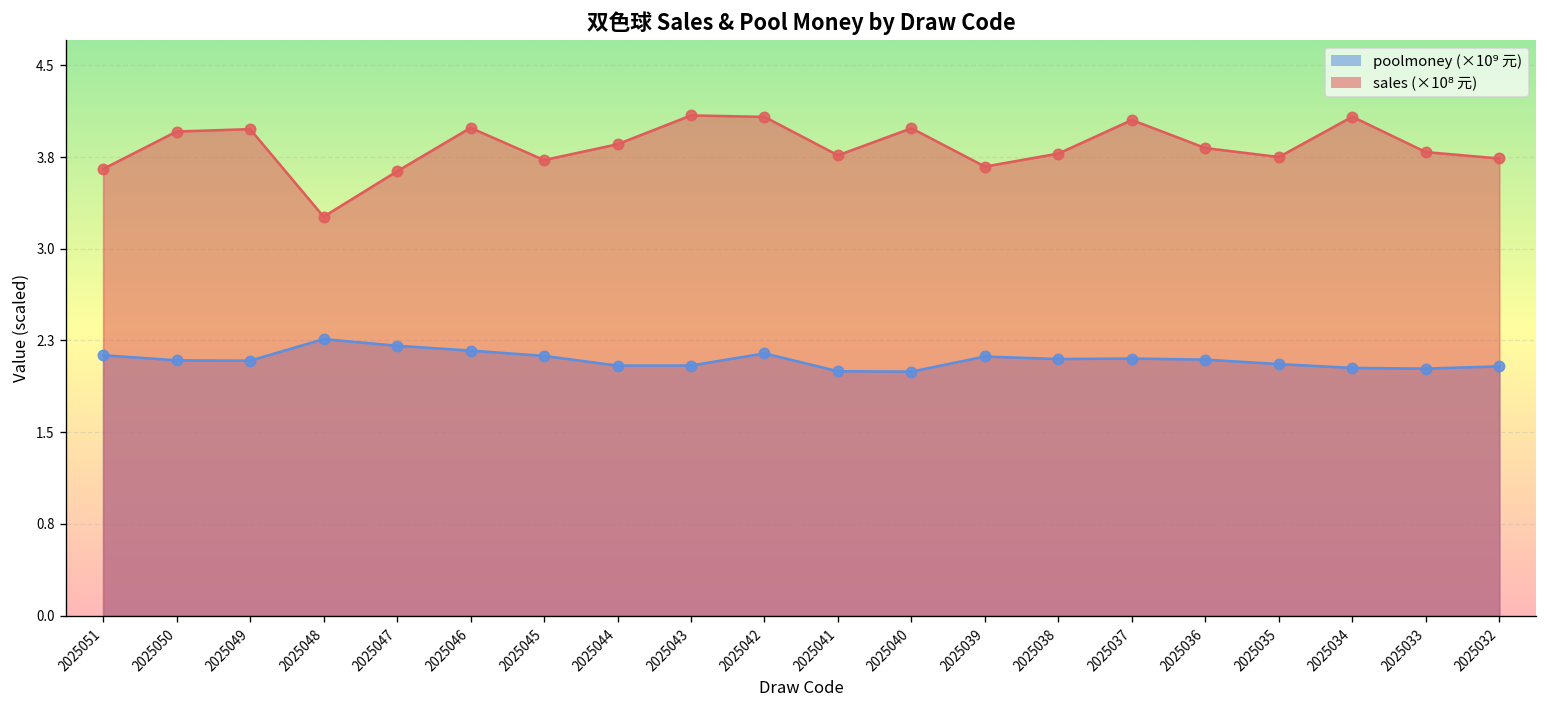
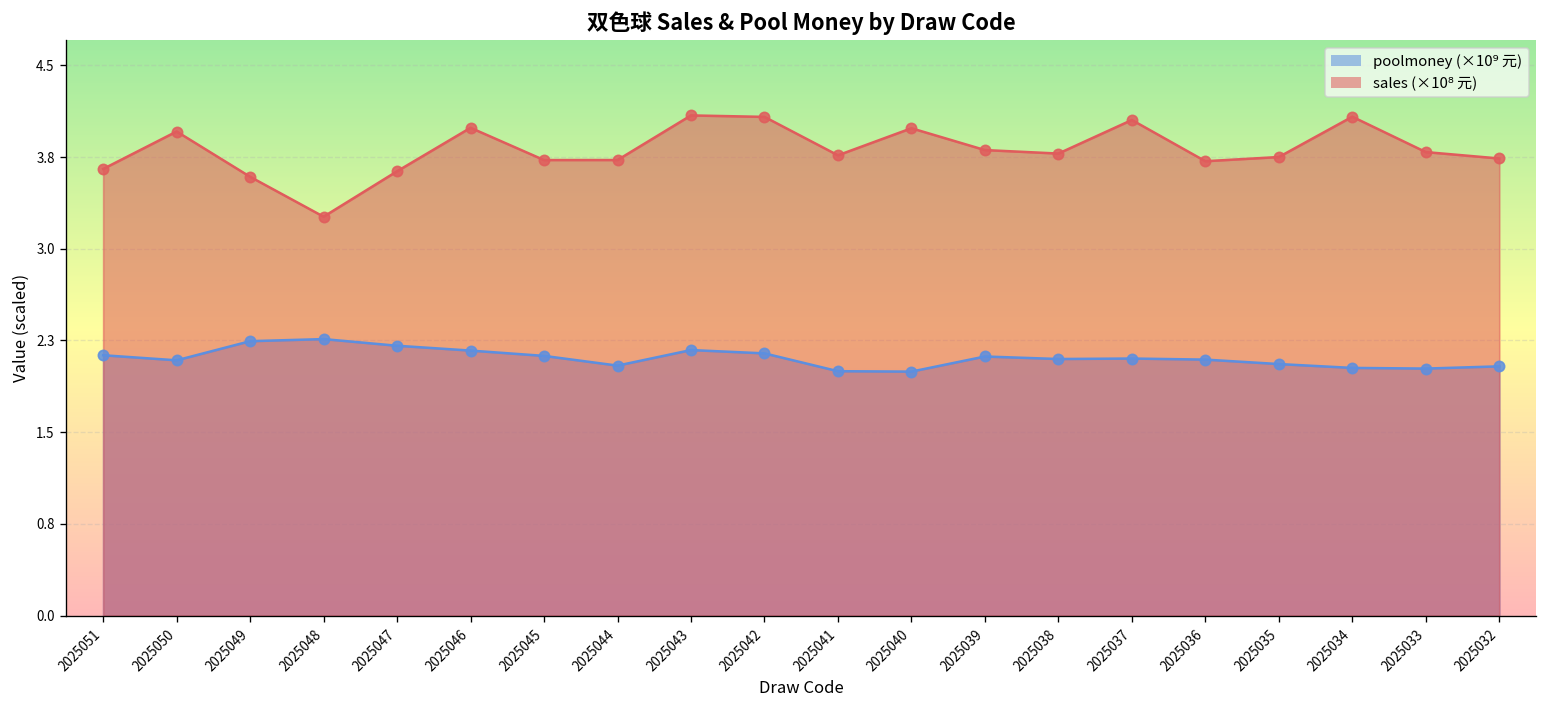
poolmoney (×10⁹ 元), 2025049: 2.09 -> 2.25
sales (×10⁸ 元), 2025049: 3.99 -> 3.60
sales (×10⁸ 元), 2025044: 3.86 -> 3.73
poolmoney (×10⁹ 元), 2025043: 2.05 -> 2.18
sales (×10⁸ 元), 2025039: 3.68 -> 3.81
sales (×10⁸ 元), 2025036: 3.83 -> 3.72
